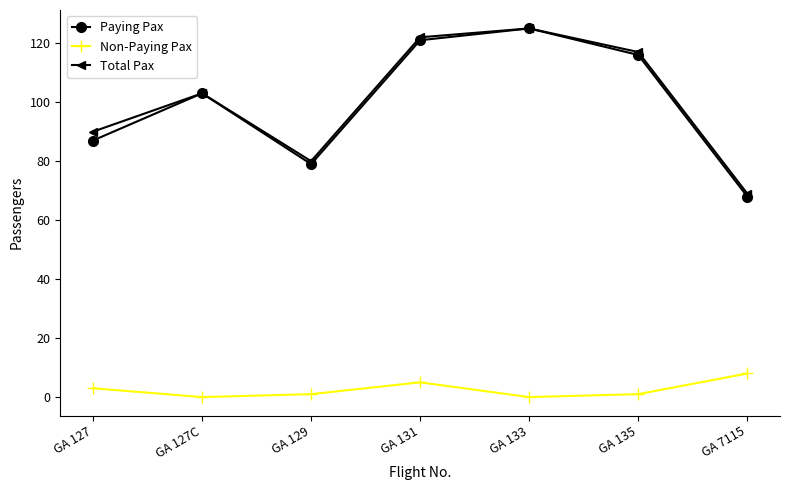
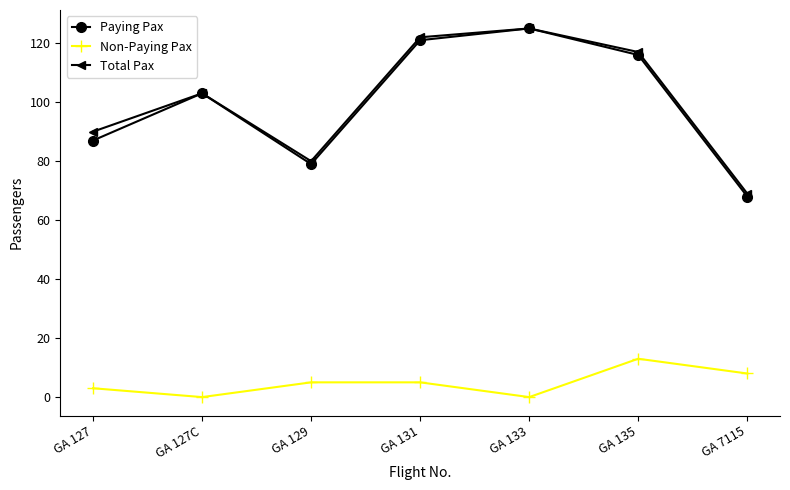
Non-Paying Pax, GA 129: 1 -> 5
Non-Paying Pax, GA 135: 1 -> 13
